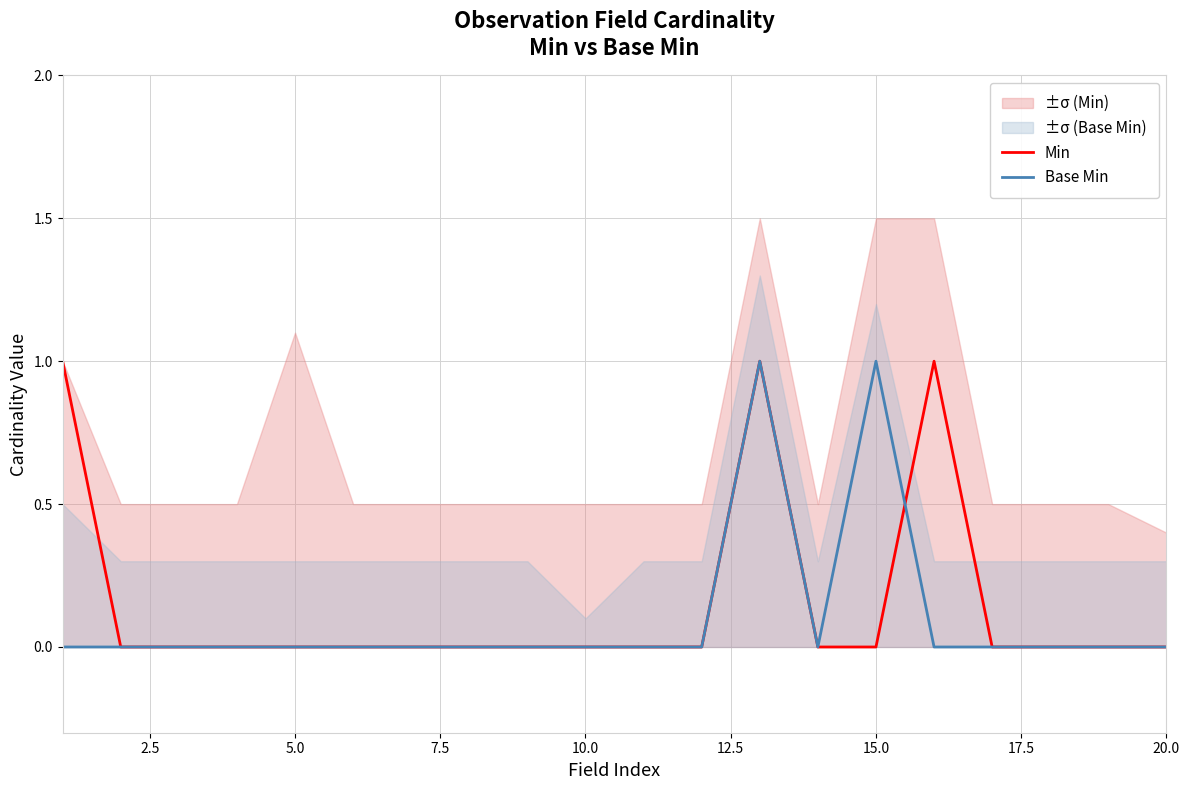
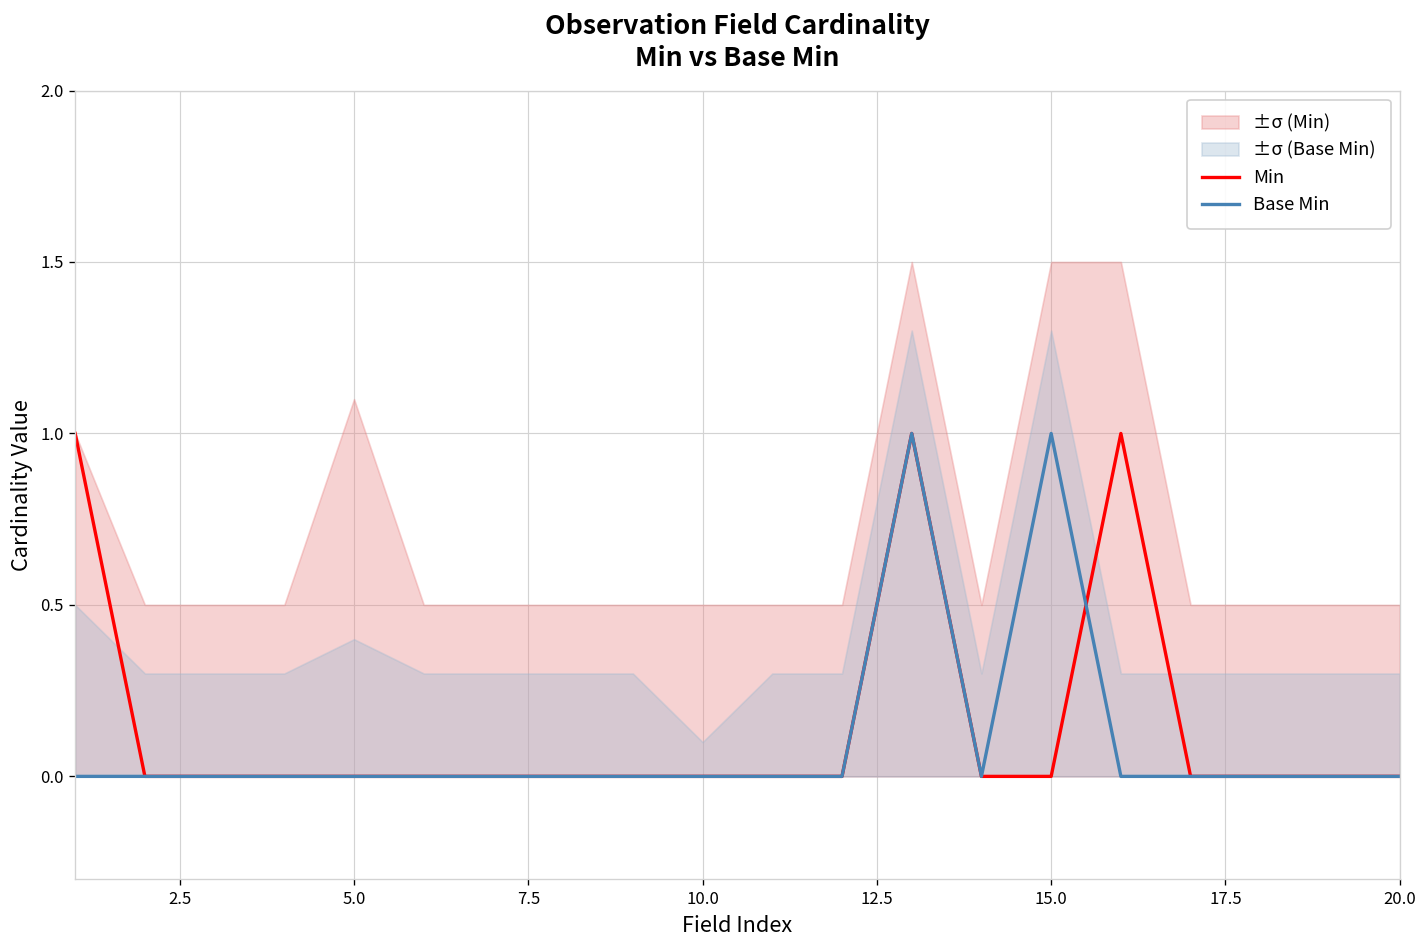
±σ (Base Min), 5.0: 0.3 -> 0.4
±σ (Base Min), 15.0: 1.2 -> 1.3
±σ (Min), 20.0: 0.4 -> 0.5
